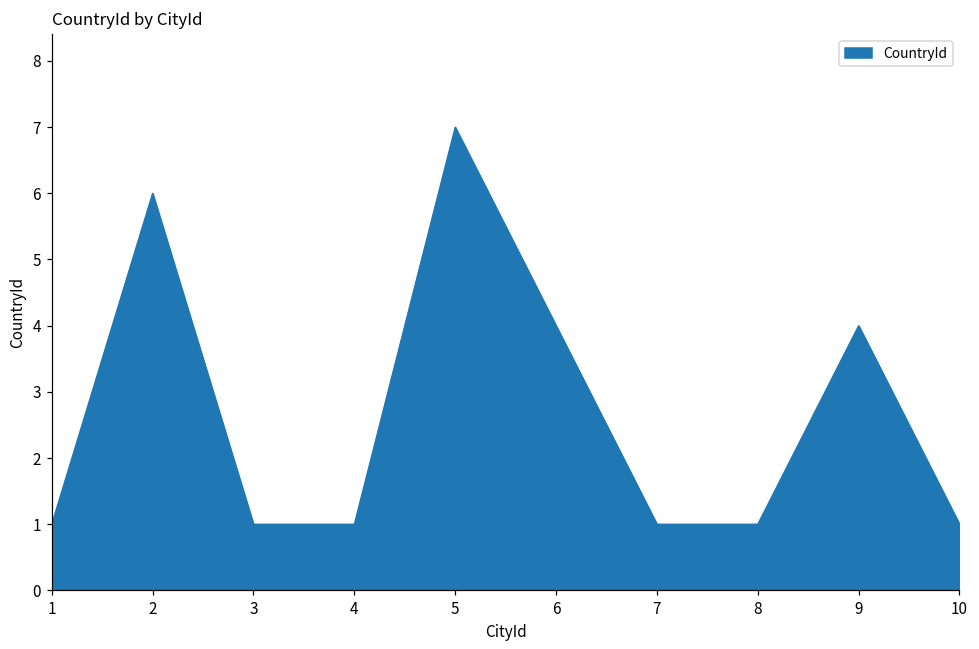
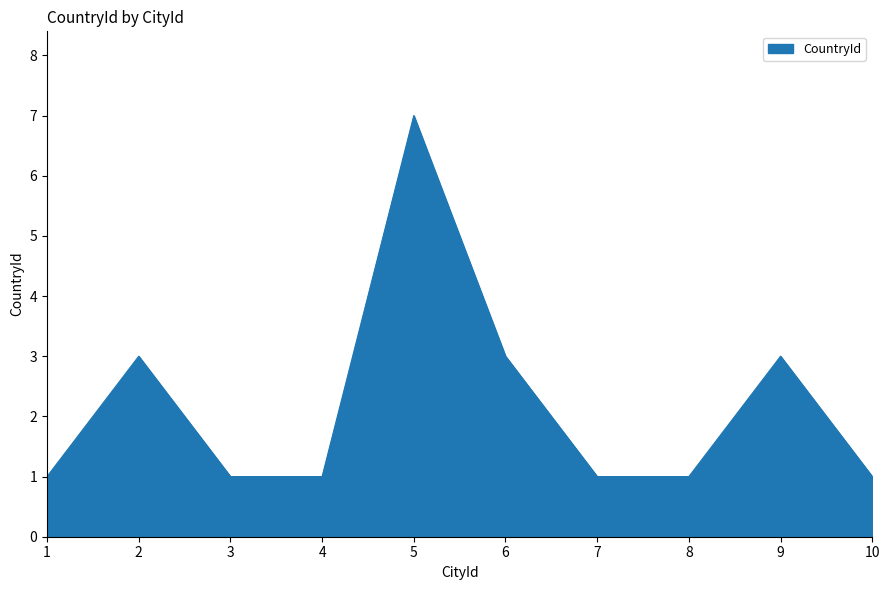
2: 6 -> 3
6: 4 -> 3
9: 4 -> 3
